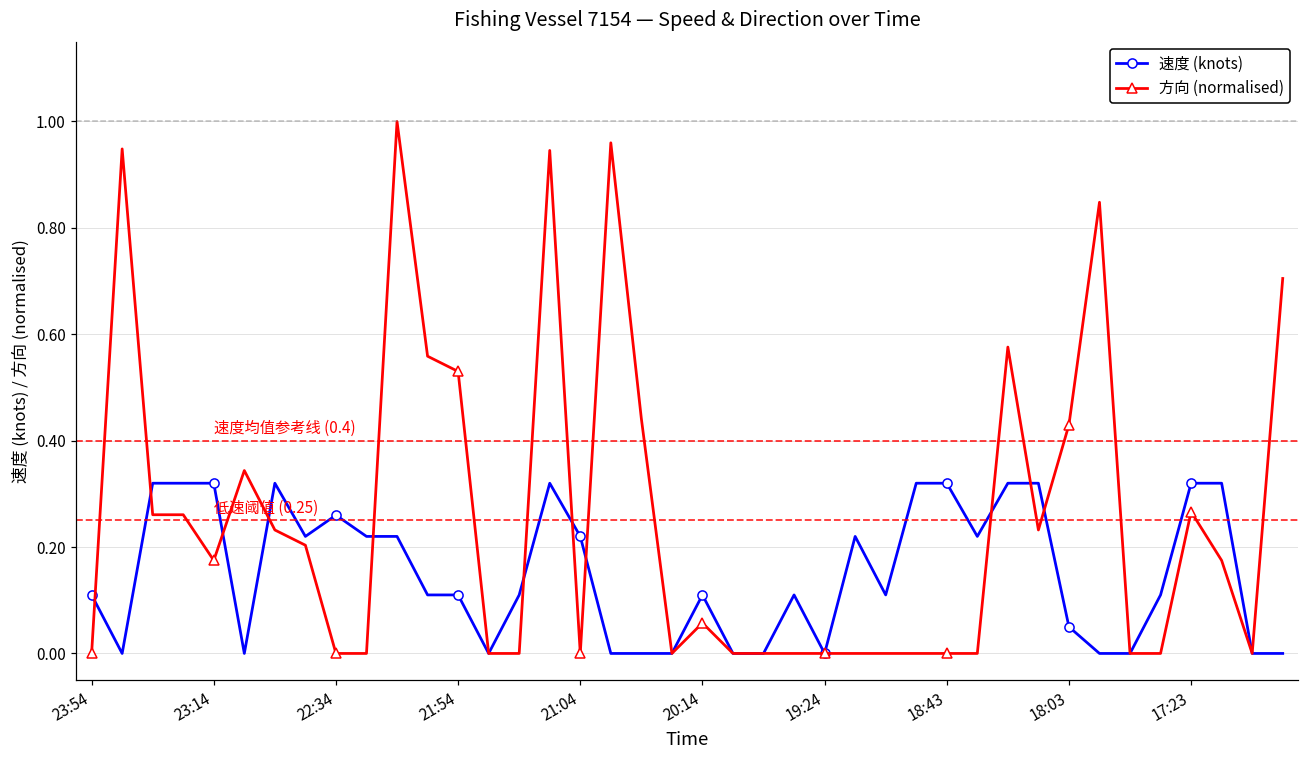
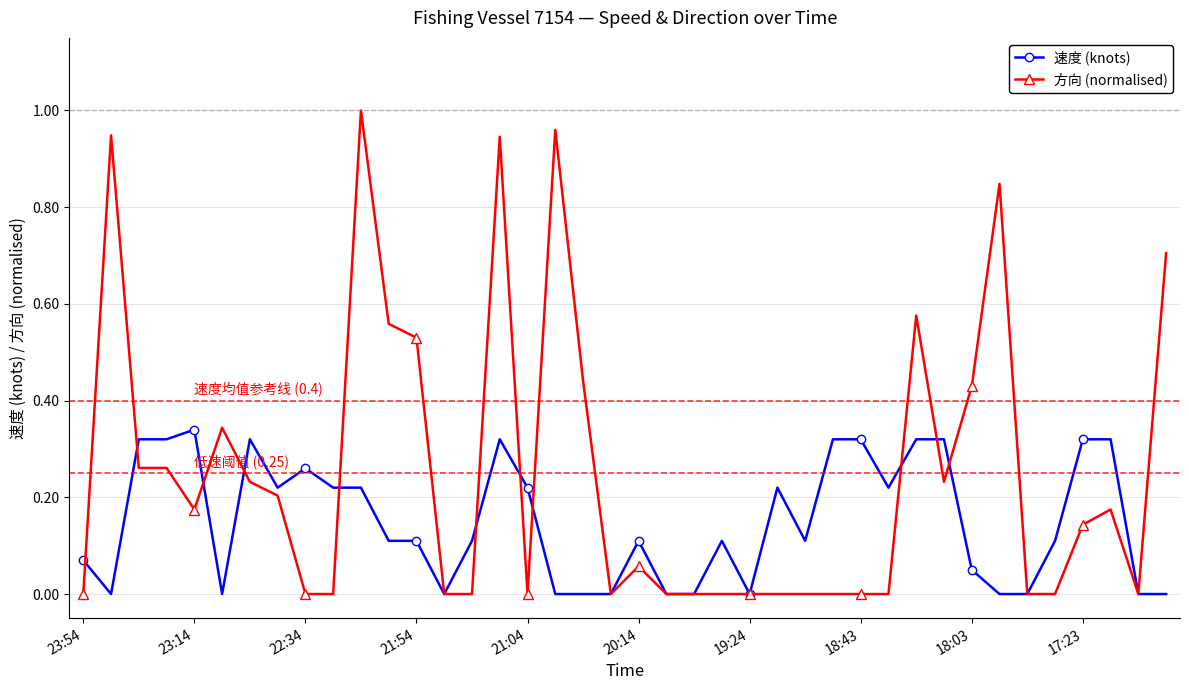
速度 (knots), 23:54: 0.11 -> 0.07
速度 (knots), 23:14: 0.32 -> 0.34
方向 (normalised), 17:23: 0.27 -> 0.14
